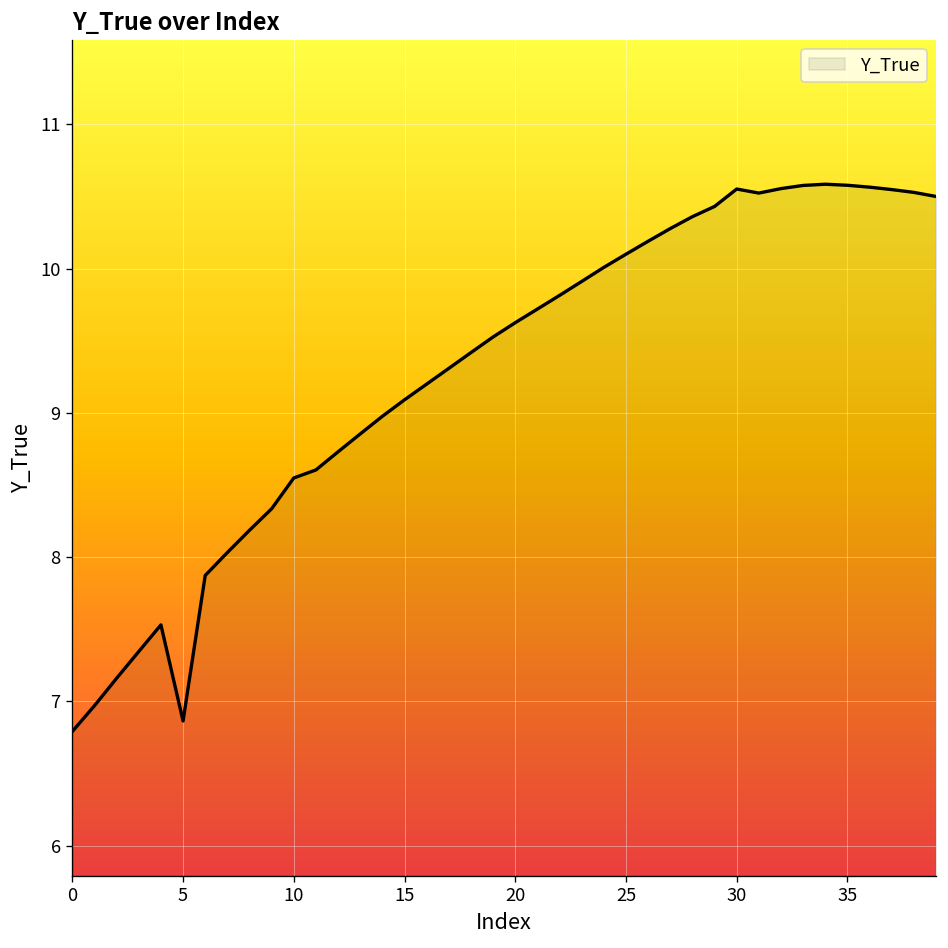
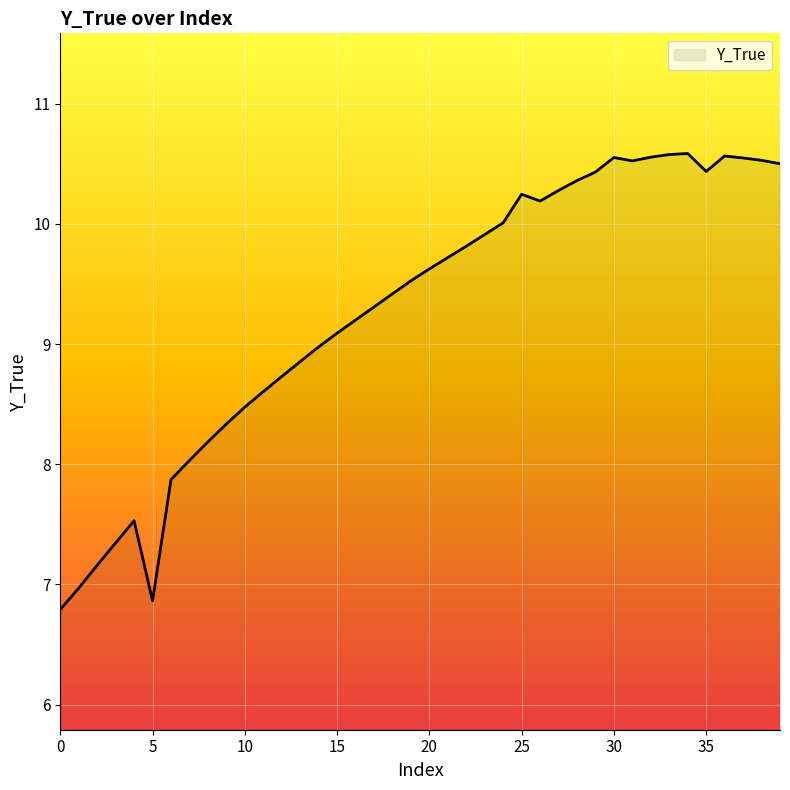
10: 8.55 -> 8.47
25: 10.10 -> 10.25
35: 10.58 -> 10.44
